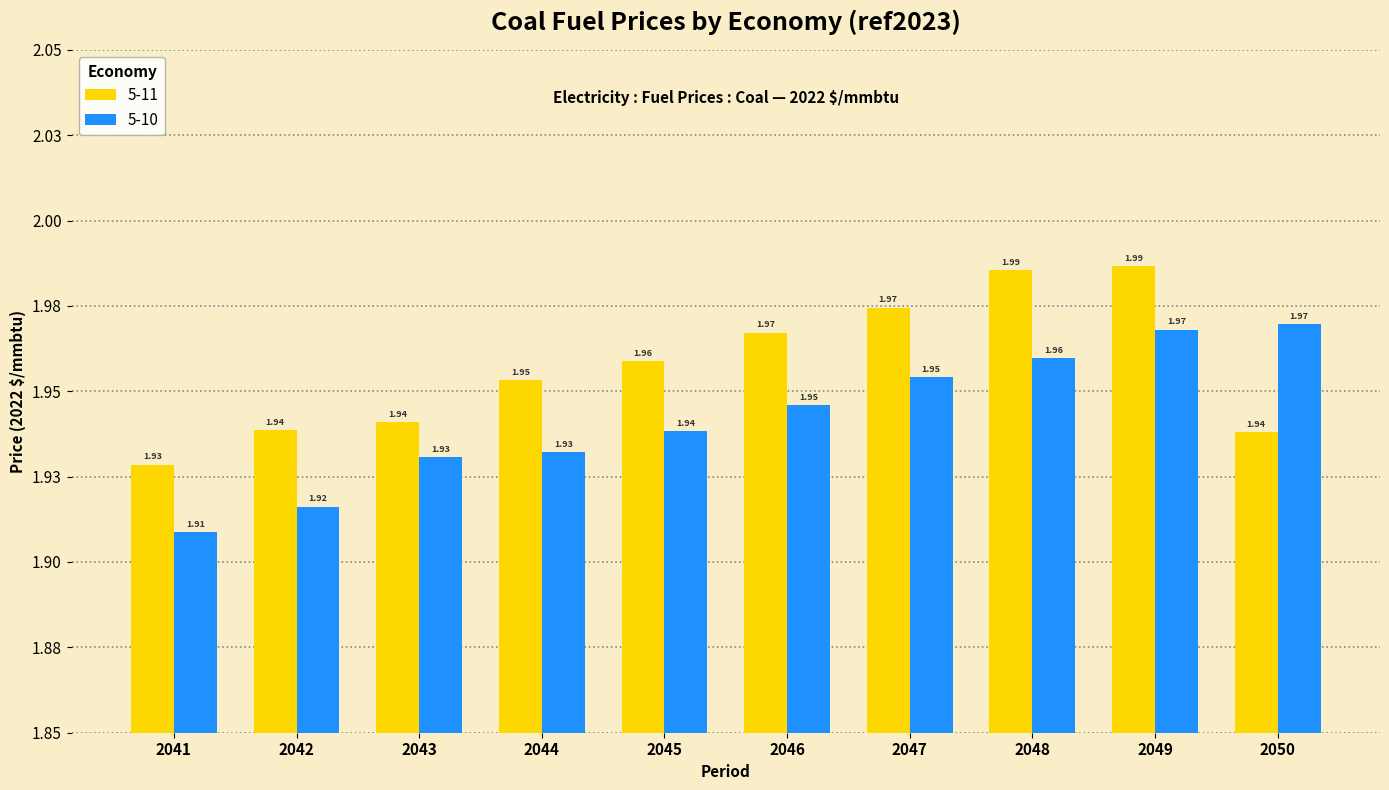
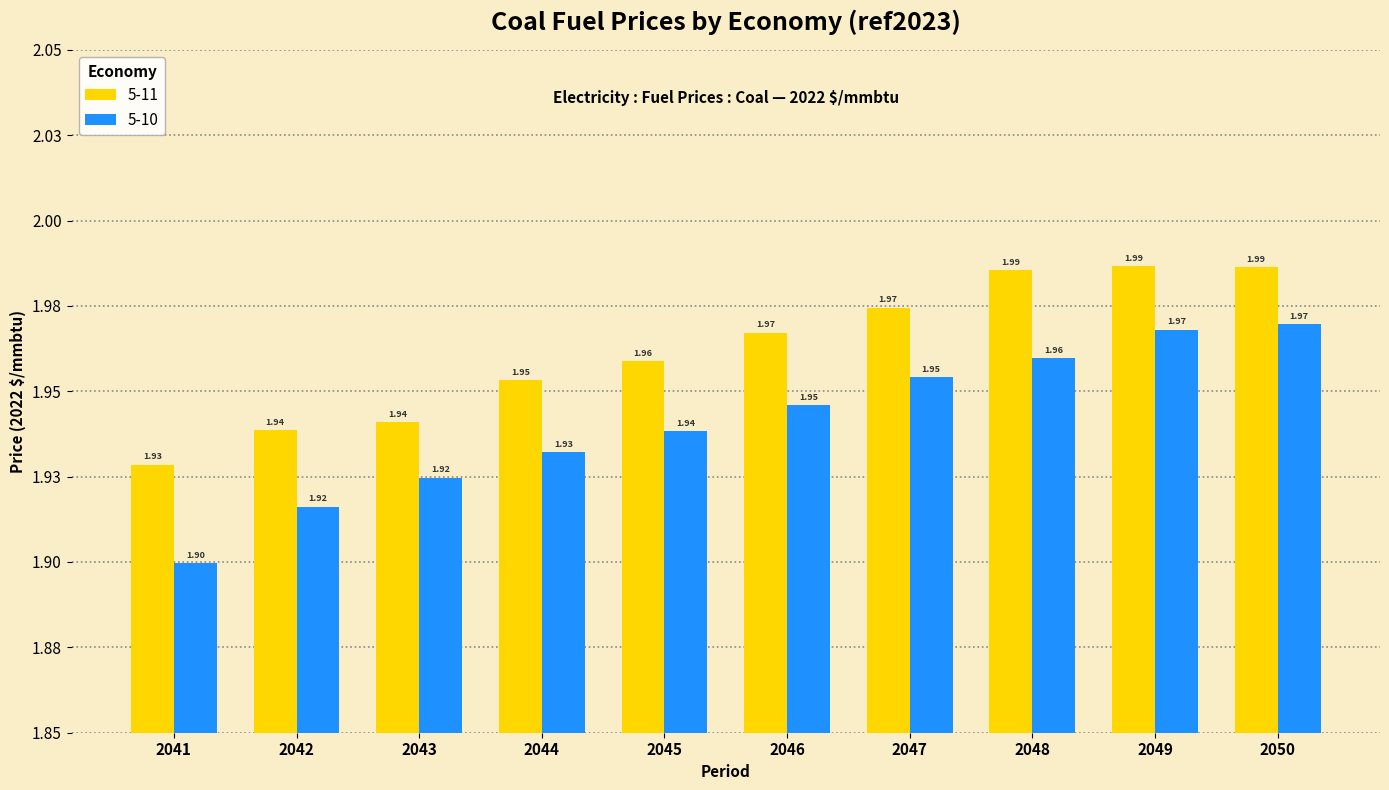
5-10, 2041: 1.91 -> 1.90
5-10, 2043: 1.93 -> 1.92
5-11, 2050: 1.94 -> 1.99
